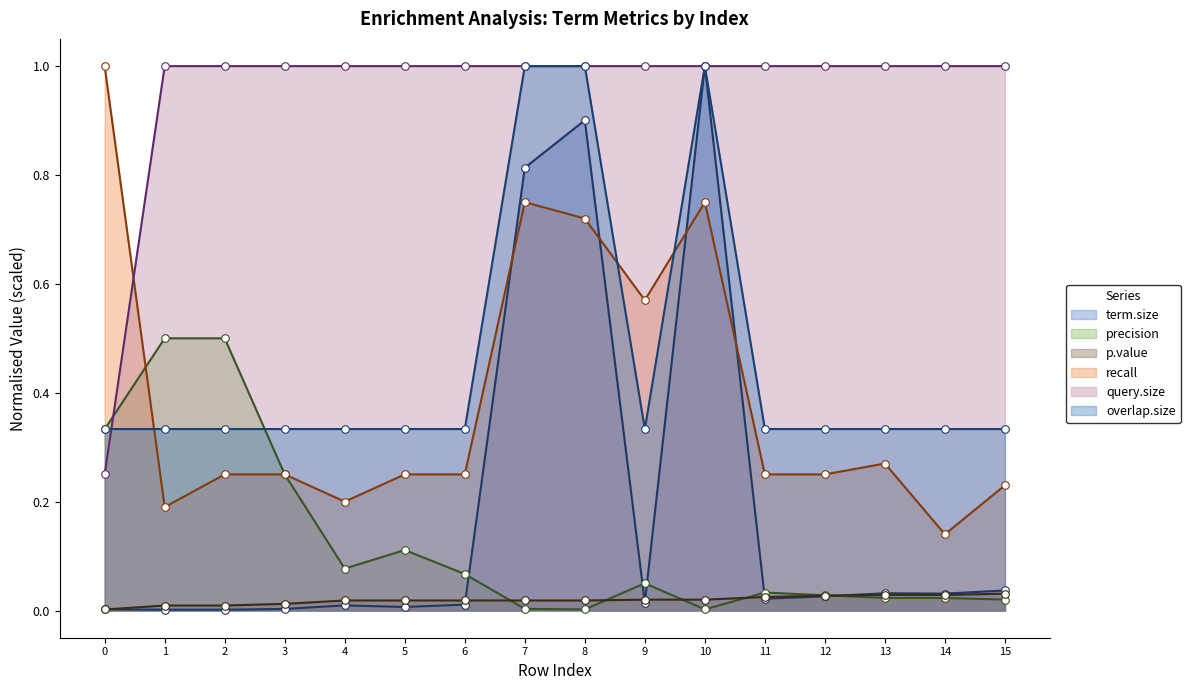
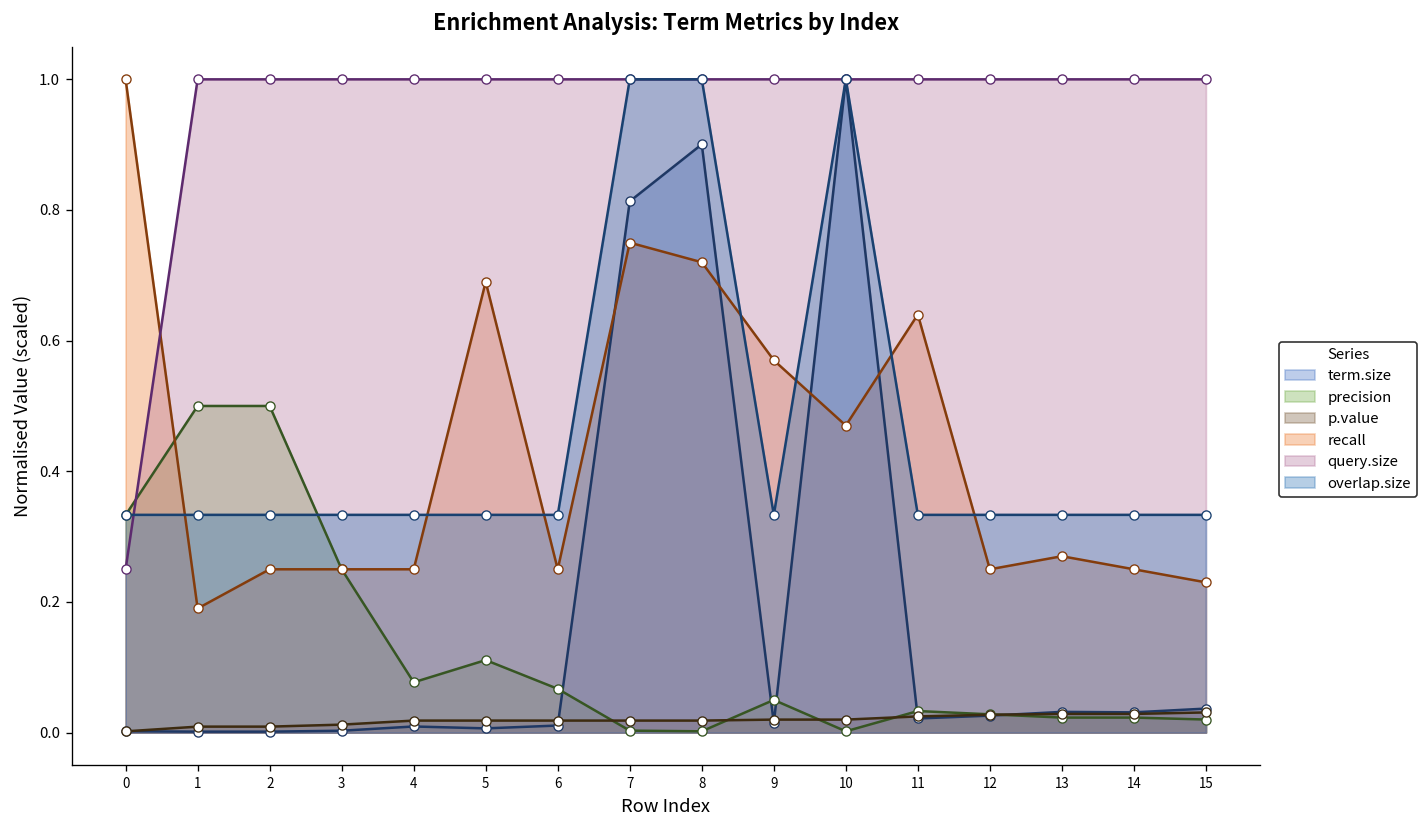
recall, 4: 0.20 -> 0.25
recall, 5: 0.25 -> 0.69
recall, 10: 0.75 -> 0.47
recall, 11: 0.25 -> 0.64
recall, 14: 0.14 -> 0.25
